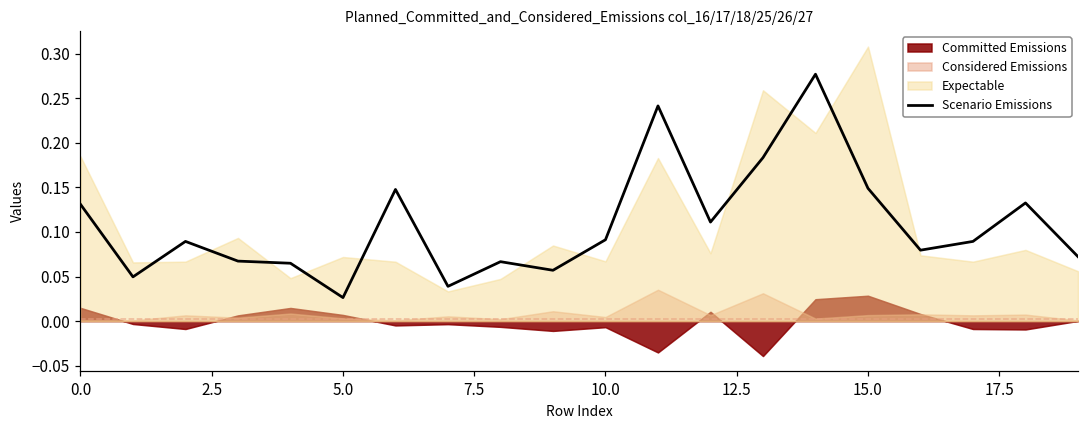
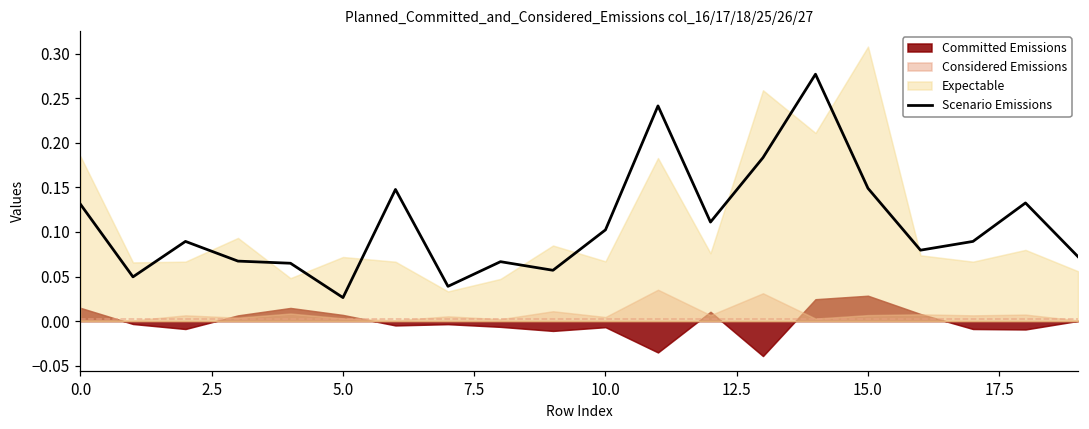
Scenario Emissions, 10.0: 0.09 -> 0.10
